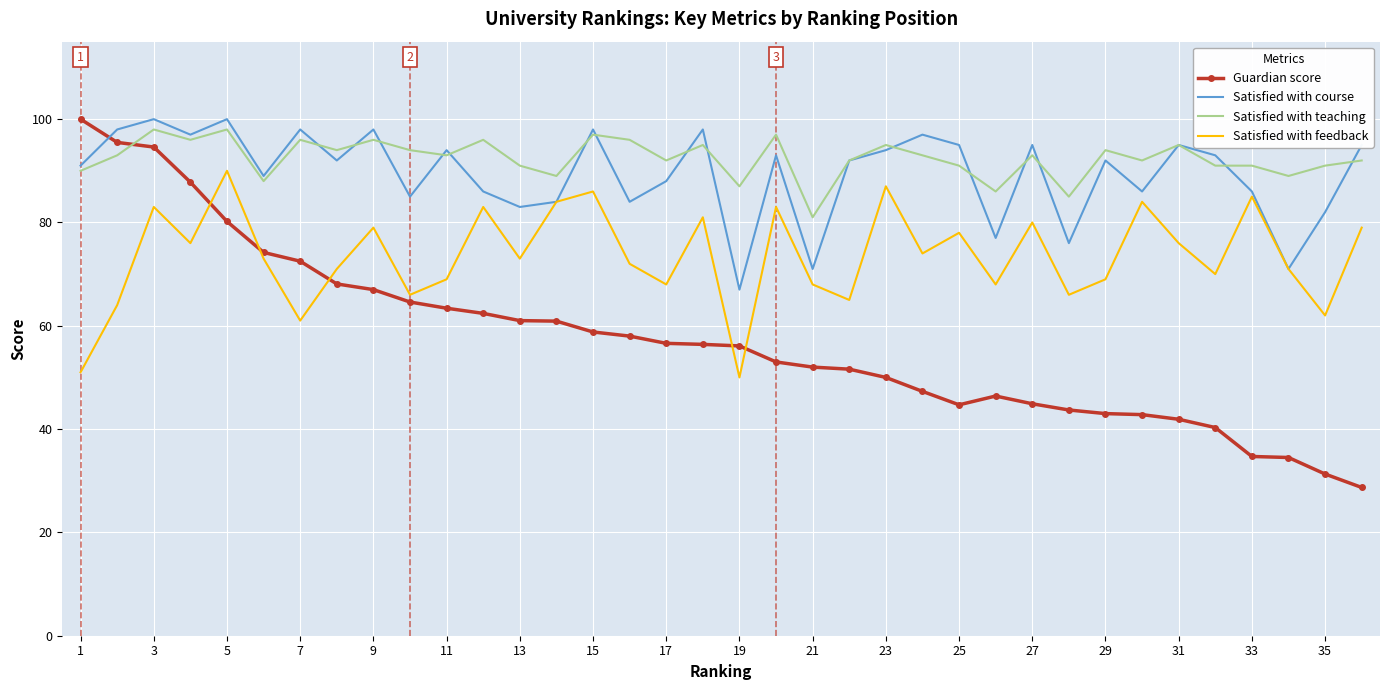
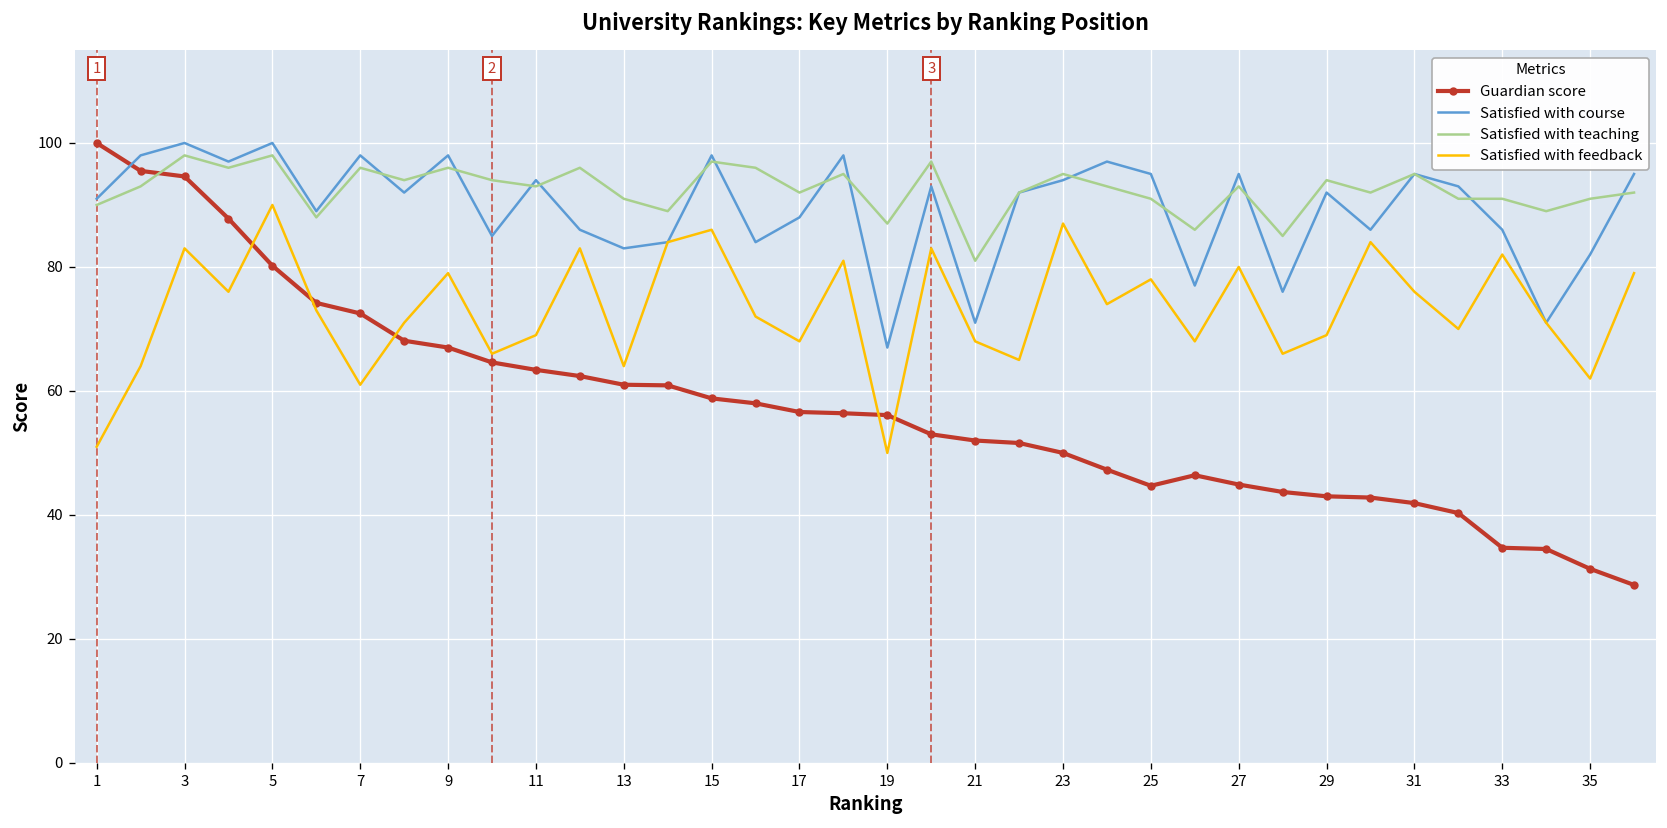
Satisfied with feedback, 13: 73 -> 64
Satisfied with feedback, 33: 85 -> 82
